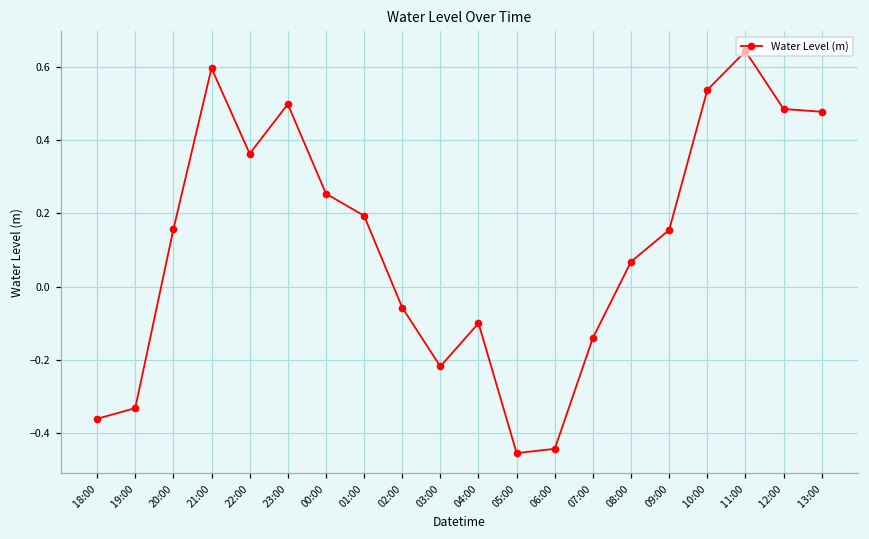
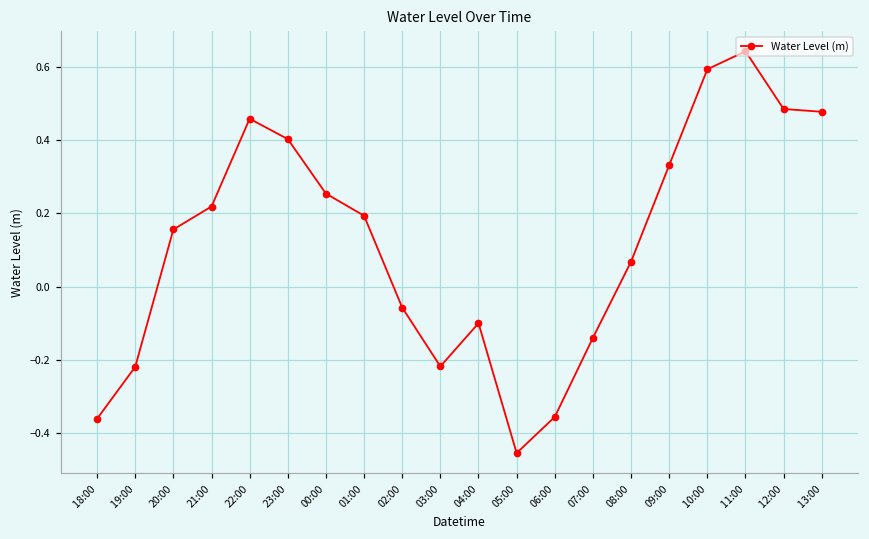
19:00: -0.33 -> -0.22
21:00: 0.60 -> 0.22
22:00: 0.36 -> 0.46
23:00: 0.50 -> 0.40
06:00: -0.44 -> -0.36
09:00: 0.15 -> 0.33
10:00: 0.54 -> 0.59
